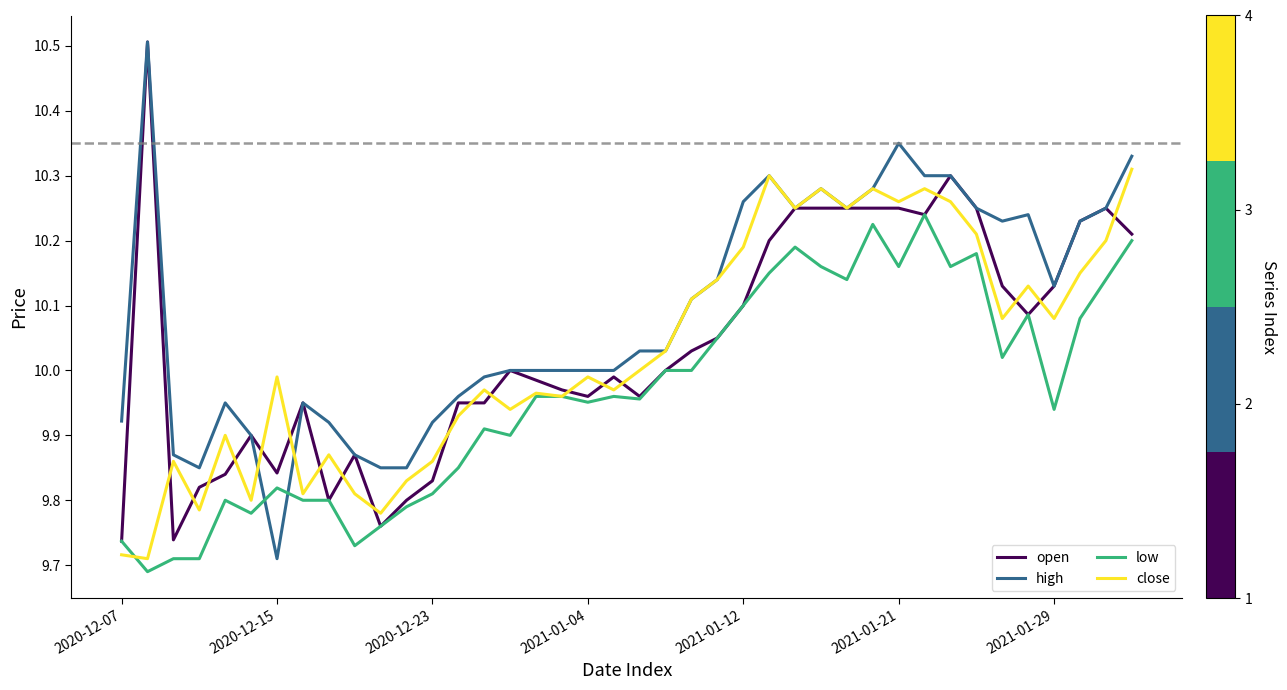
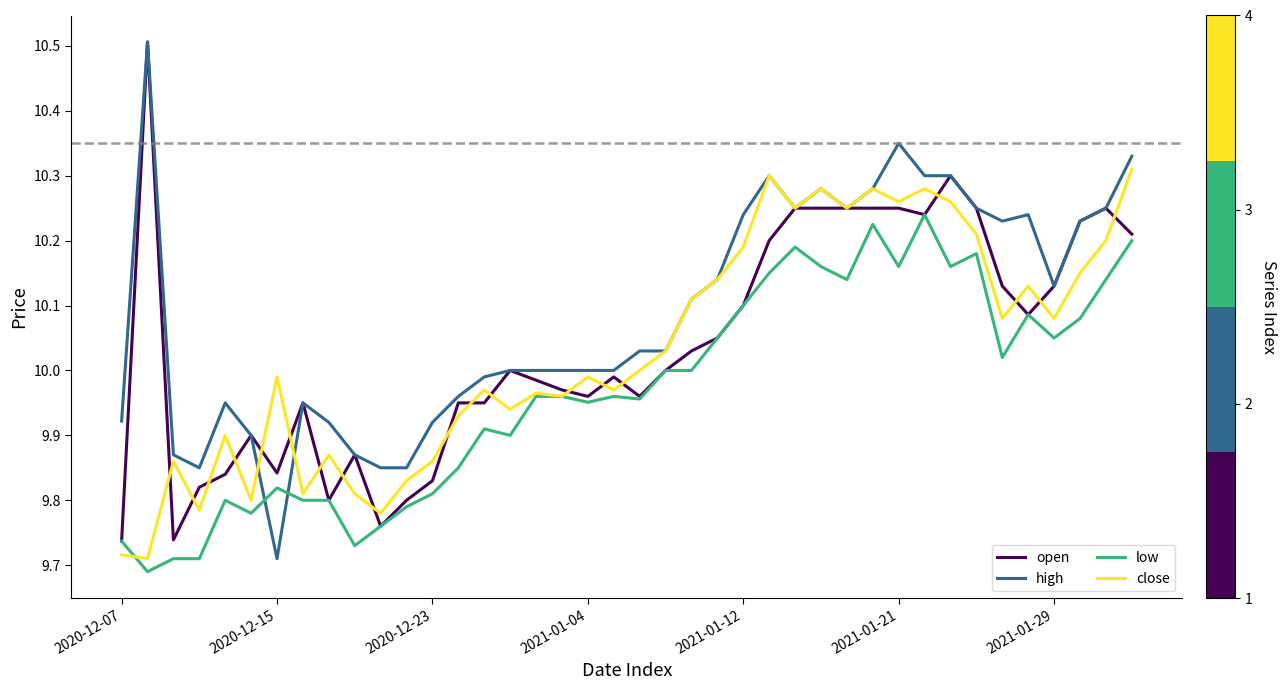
high, 2021-01-12: 10.26 -> 10.24
low, 2021-01-29: 9.94 -> 10.05
